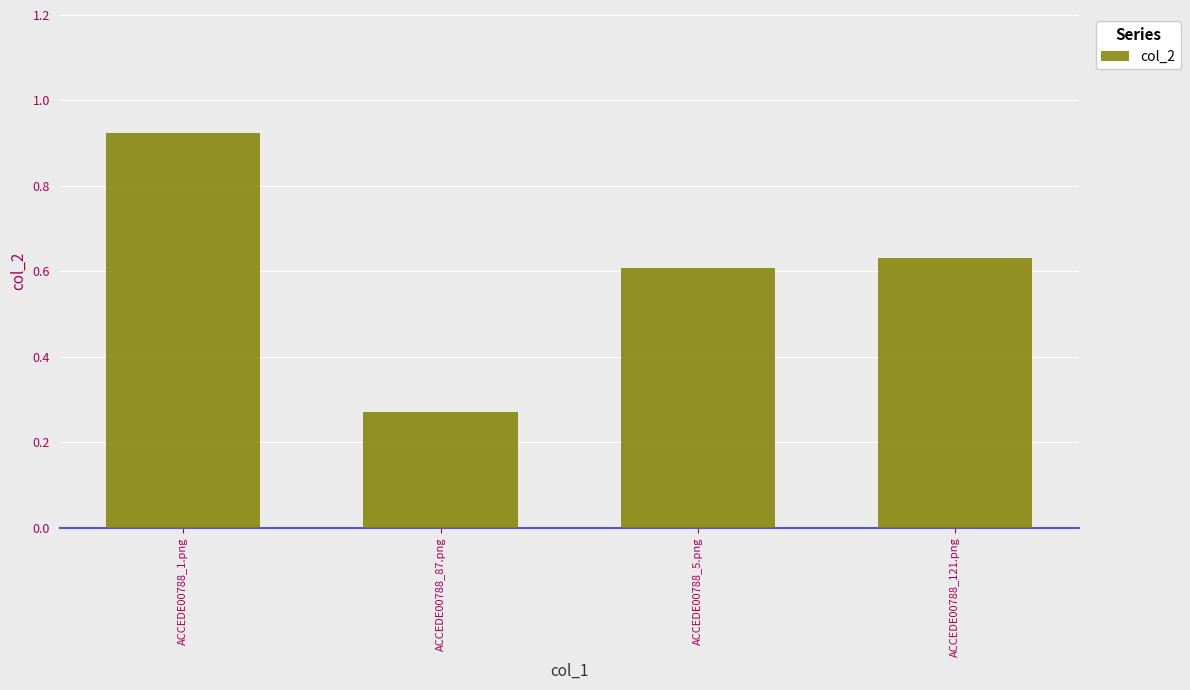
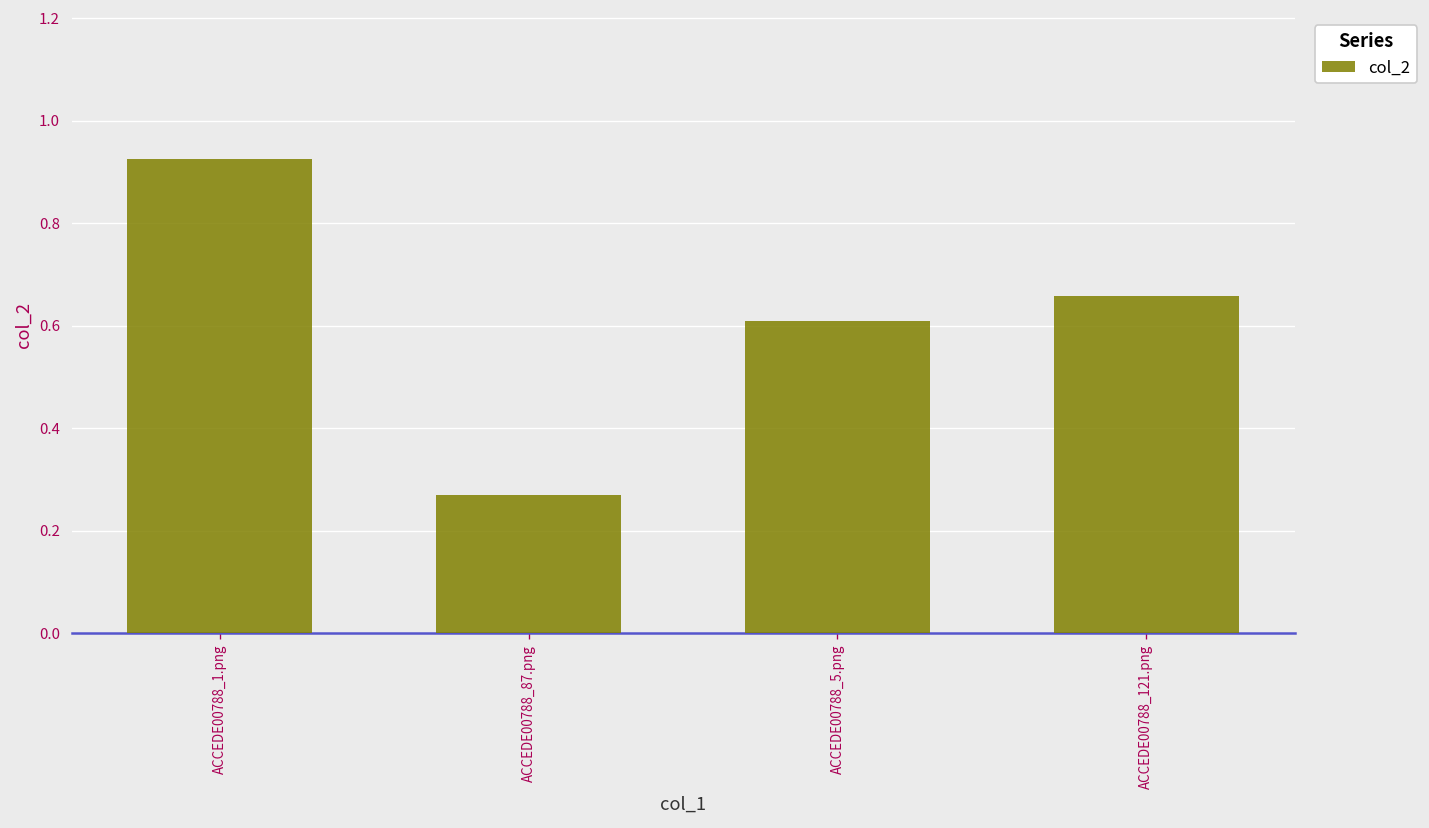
ACCEDE00788_121.png: 0.63 -> 0.66
